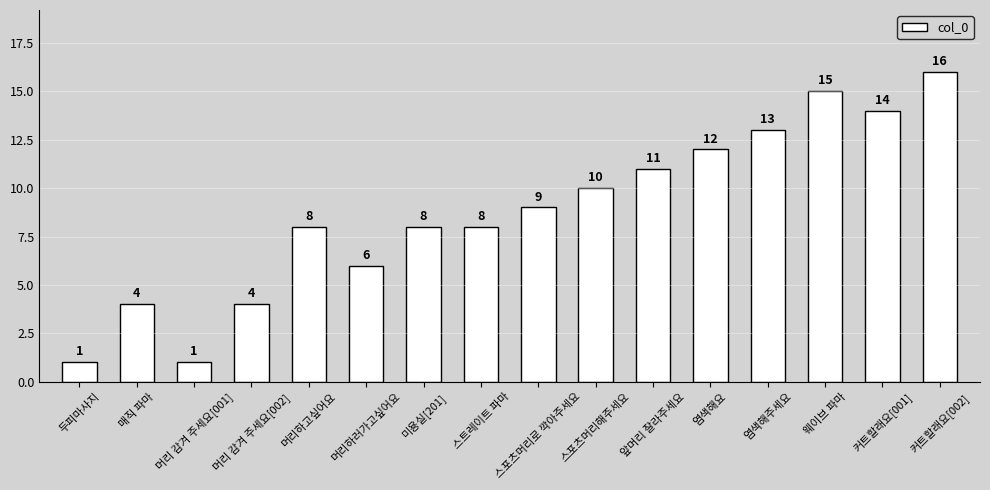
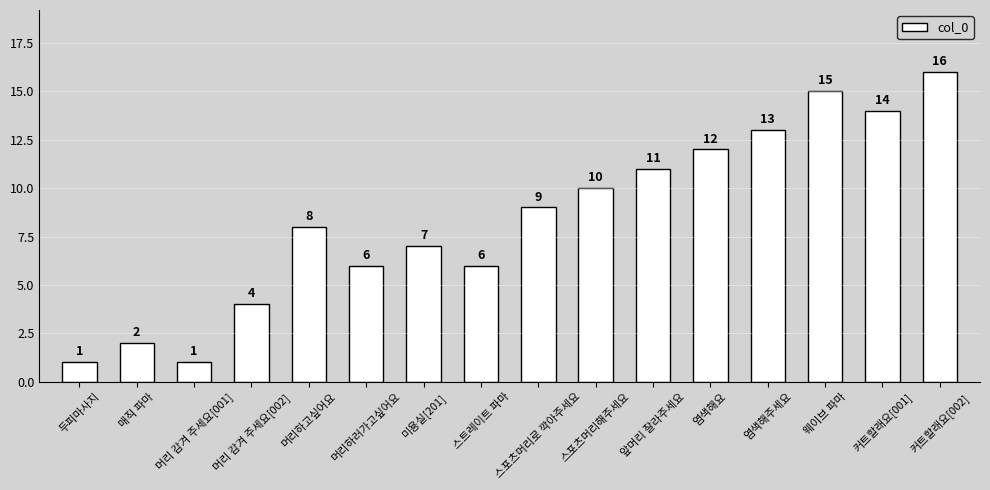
매직 파마: 4 -> 2
미용실[201]: 8 -> 7
스트레이트 파마: 8 -> 6
